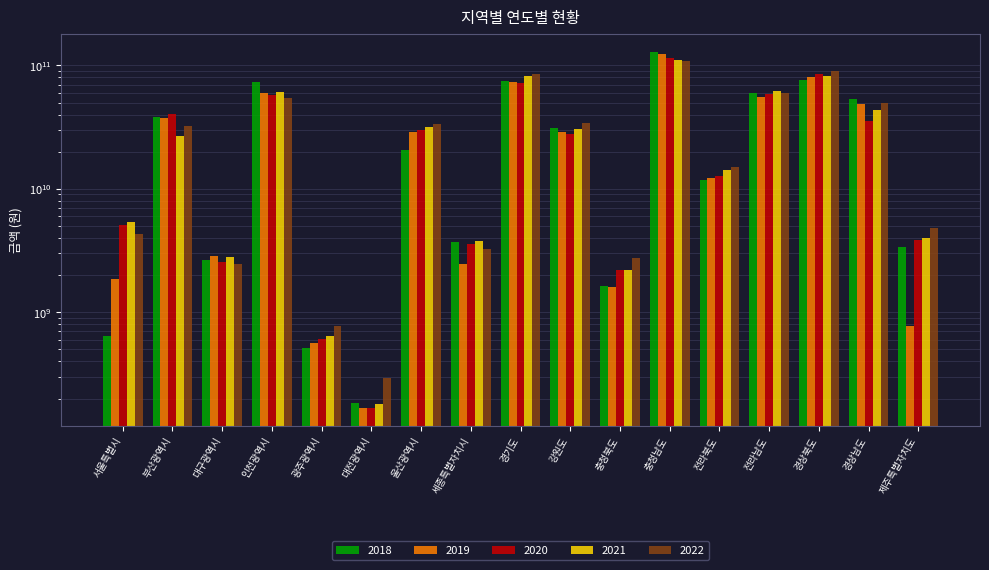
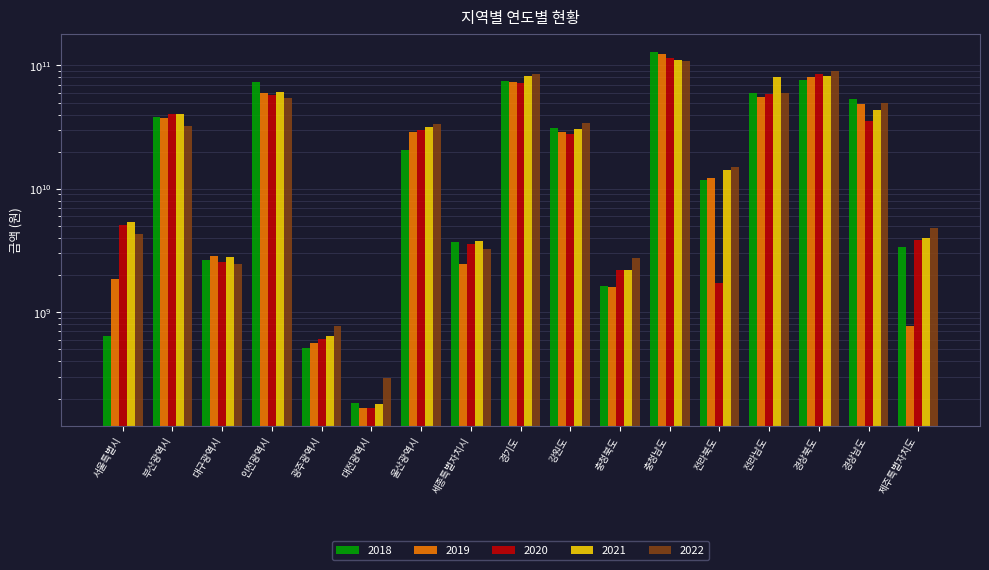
2021, 부산광역시: 27000000000 -> 40000000000
2020, 전라북도: 13000000000 -> 1700000000
2021, 전라남도: 60000000000 -> 80000000000
